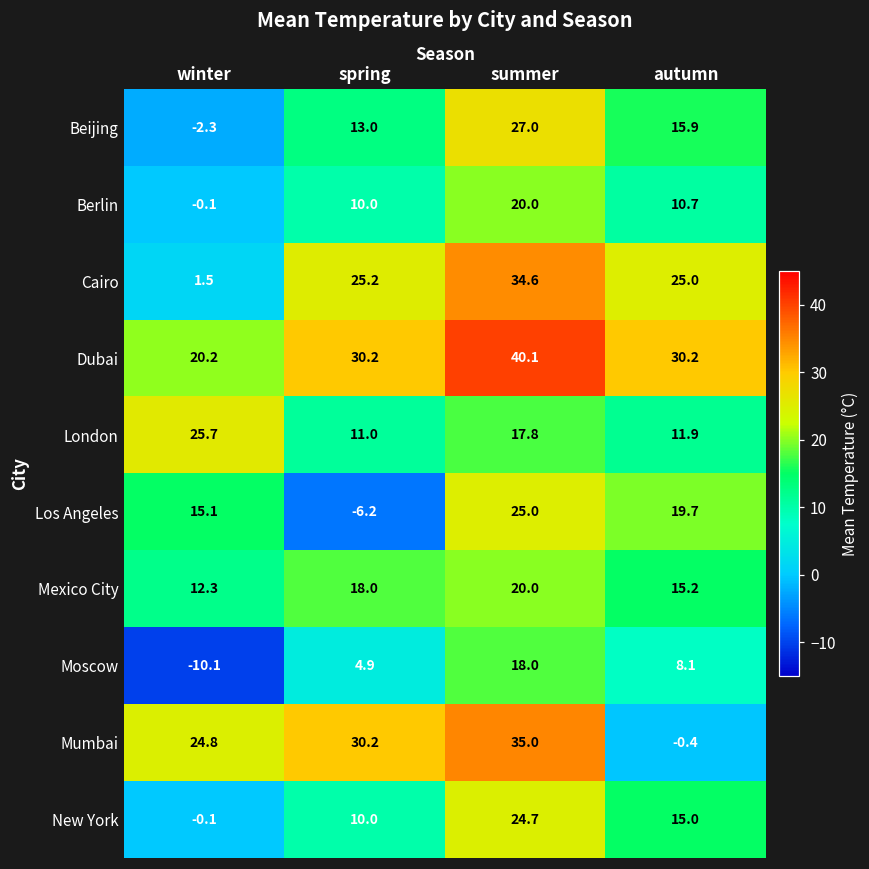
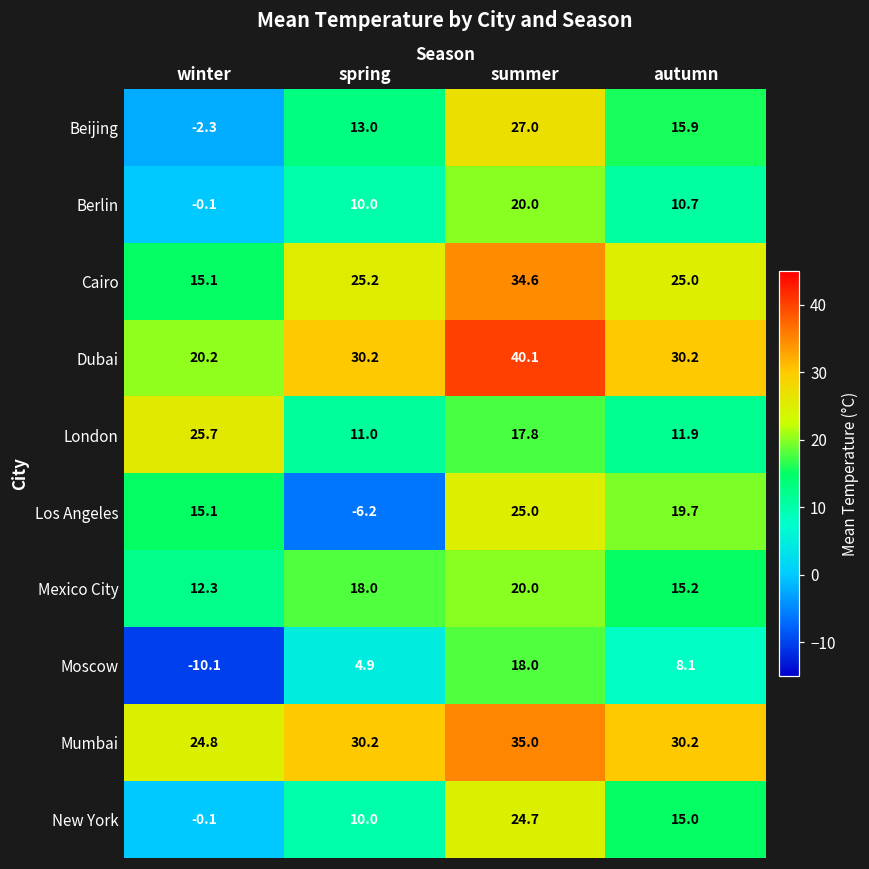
Cairo, winter: 1.5 -> 15.1
Mumbai, autumn: -0.4 -> 30.2
